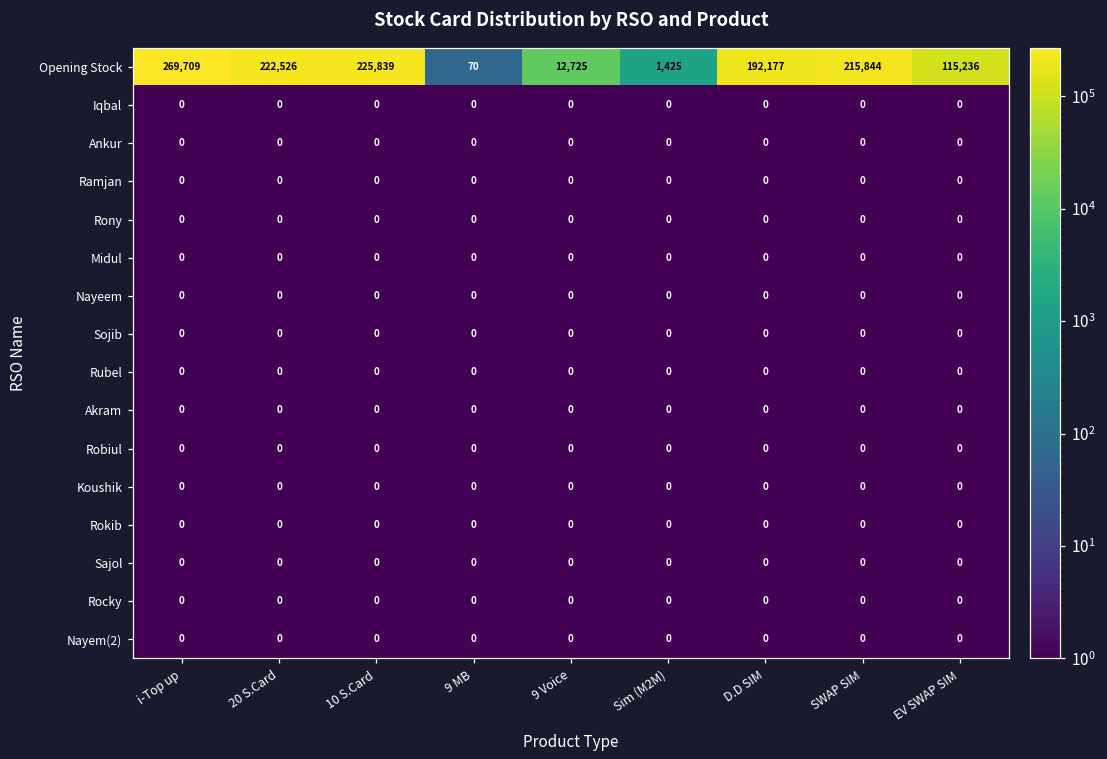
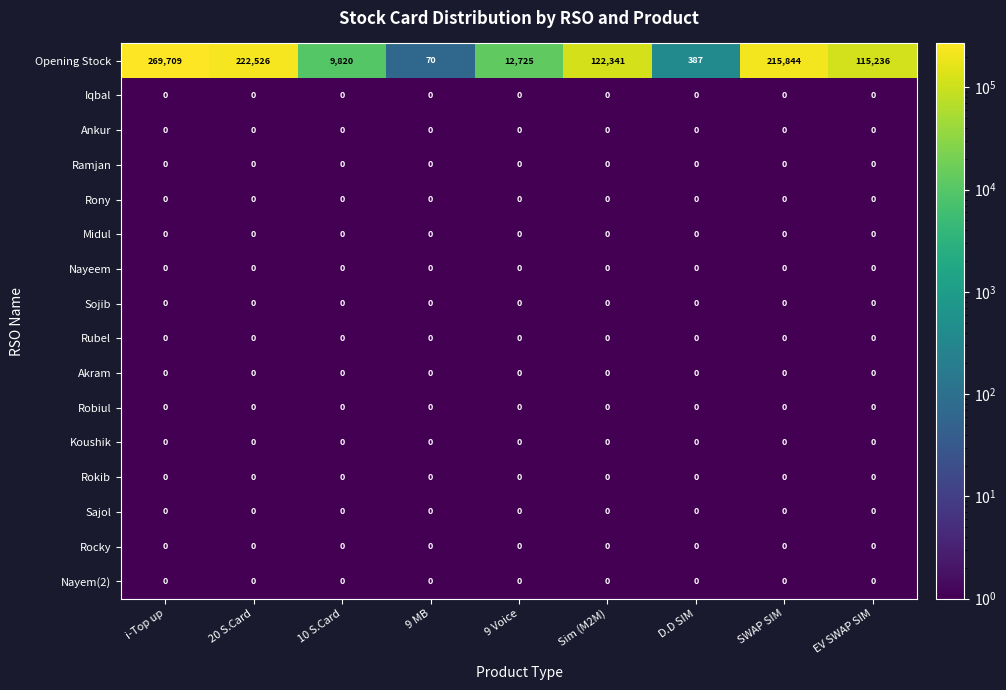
Opening Stock, 10 S.Card: 225,839 -> 9,820
Opening Stock, Sim (M2M): 1,425 -> 122,341
Opening Stock, D.D SIM: 192,177 -> 387
